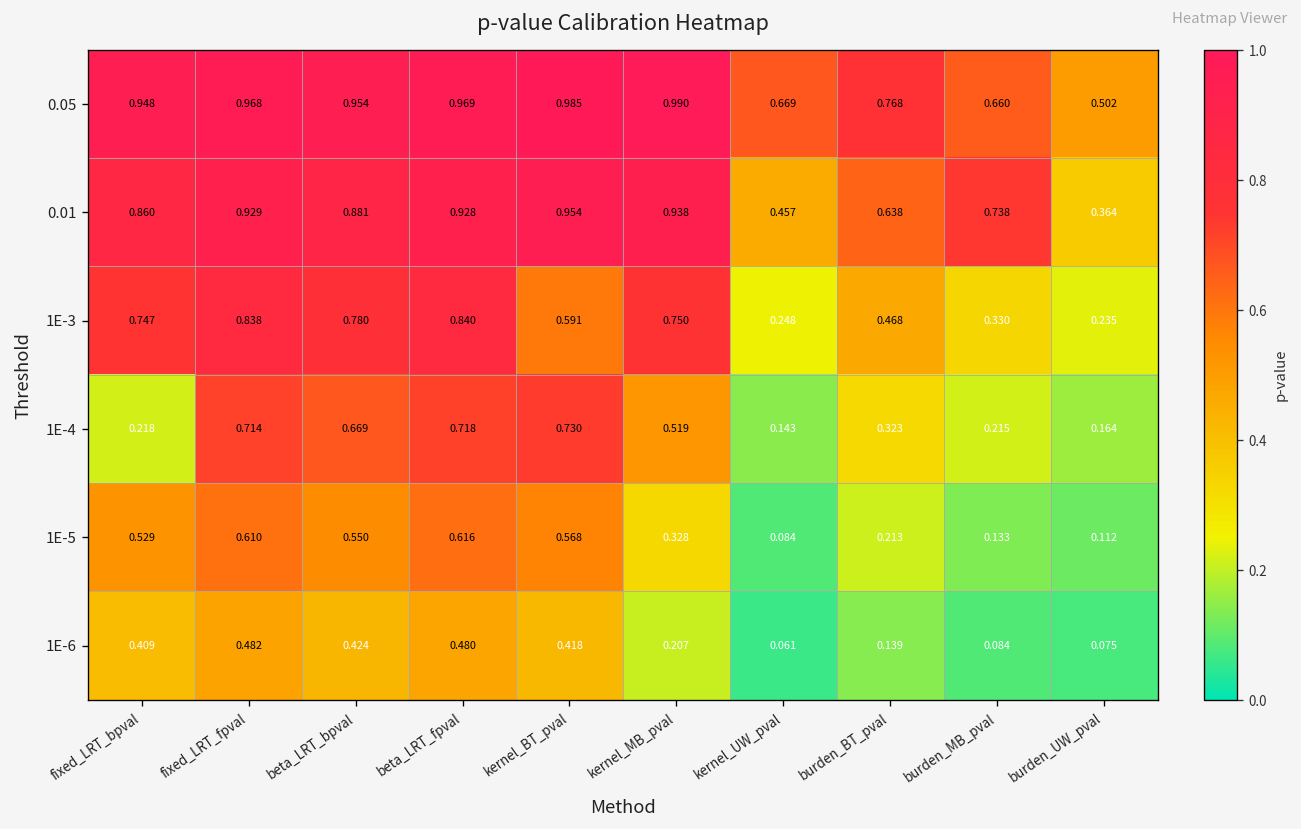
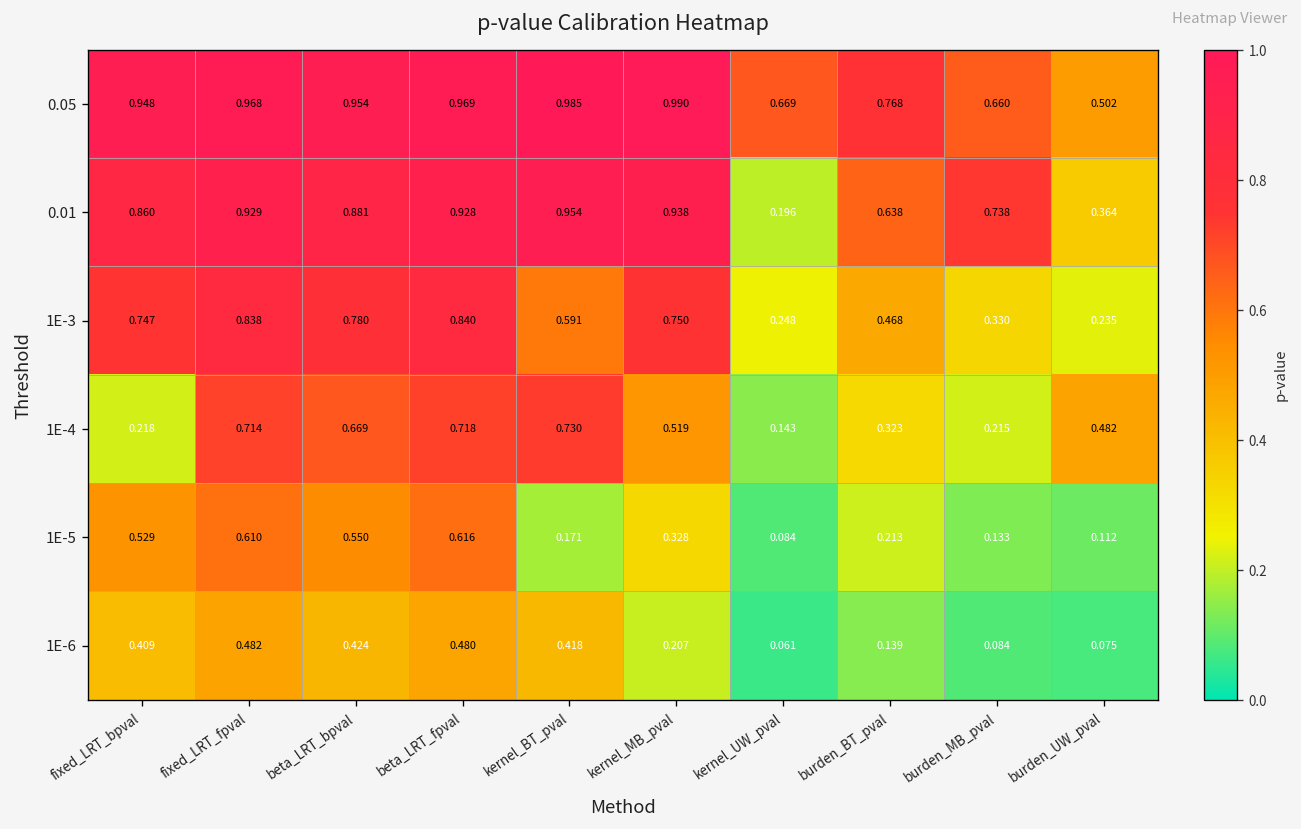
0.01, kernel_UW_pval: 0.457 -> 0.196
1E-4, burden_UW_pval: 0.164 -> 0.482
1E-5, kernel_BT_pval: 0.568 -> 0.171
